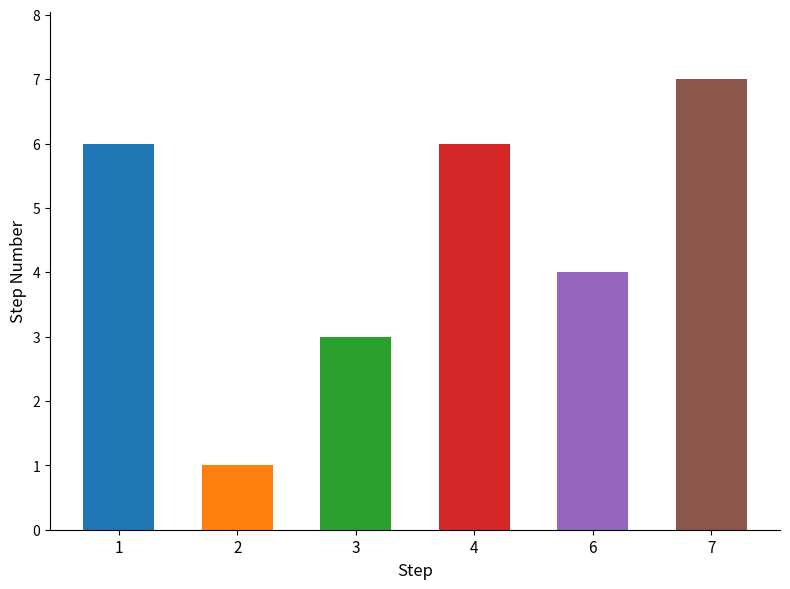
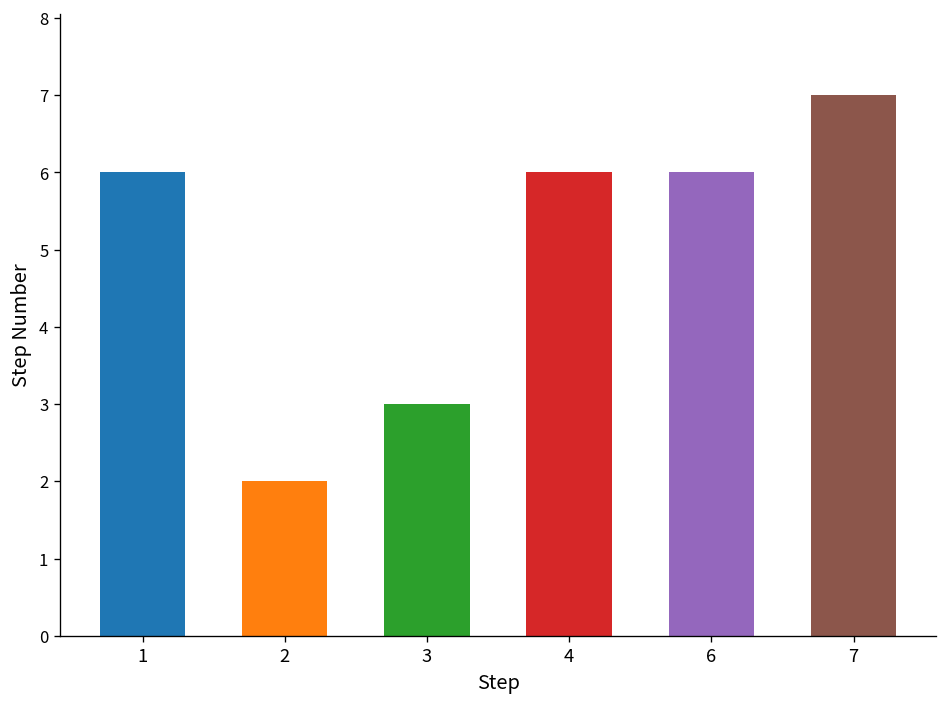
2: 1 -> 2
6: 4 -> 6
